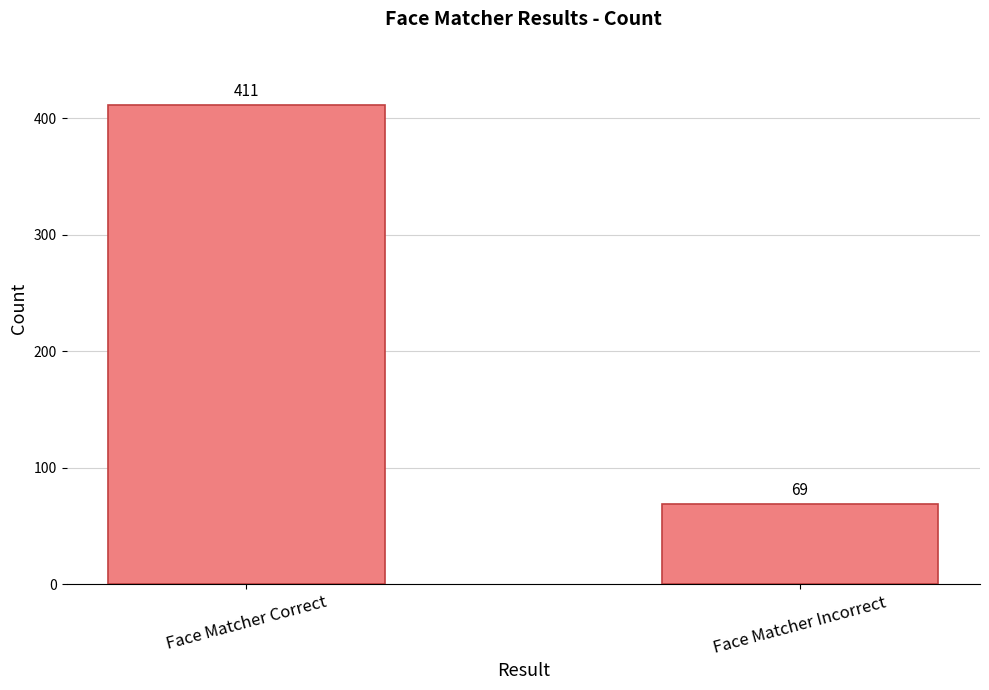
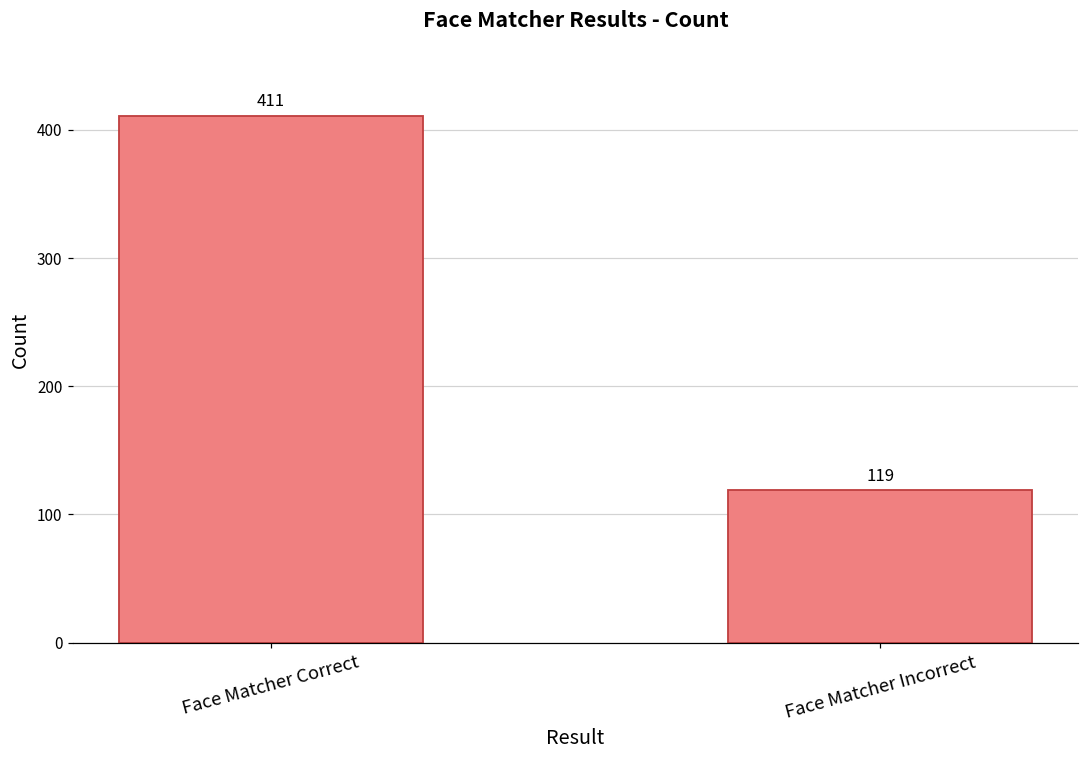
Face Matcher Incorrect: 69 -> 119
